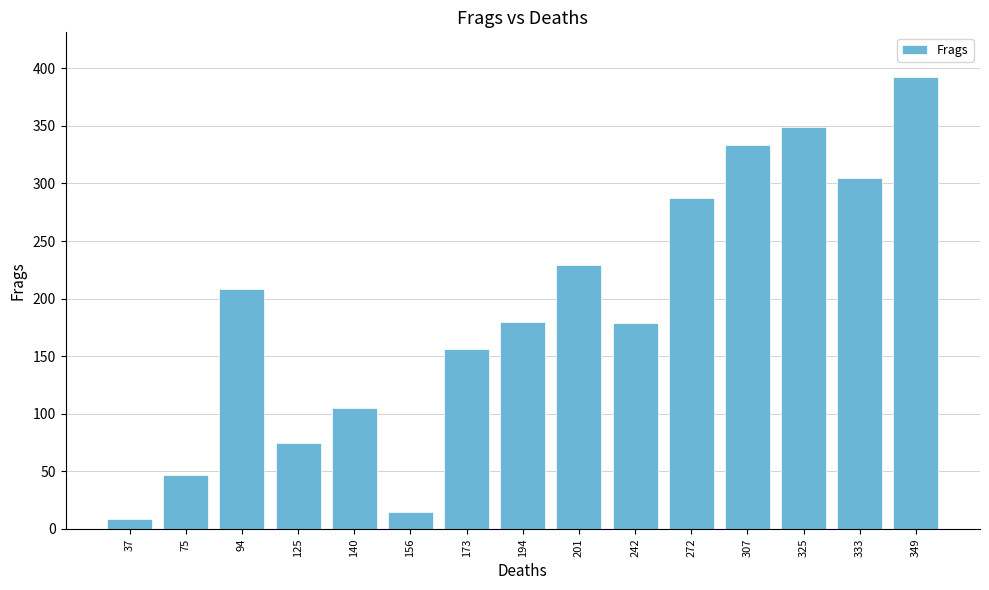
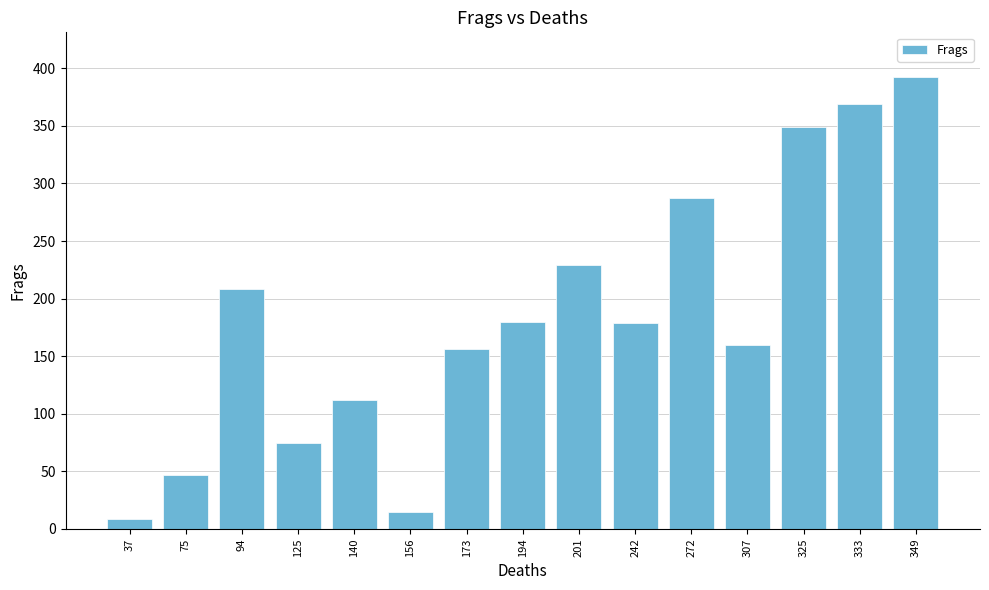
140: 105 -> 112
307: 333 -> 160
333: 305 -> 369
